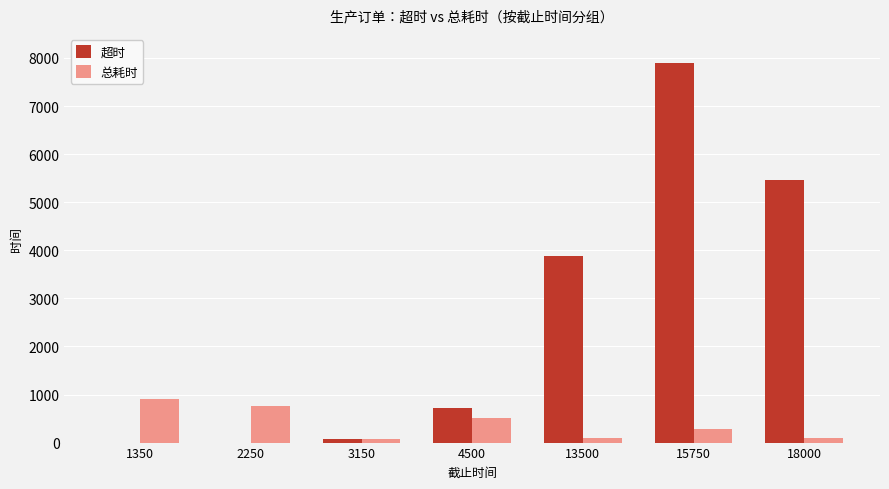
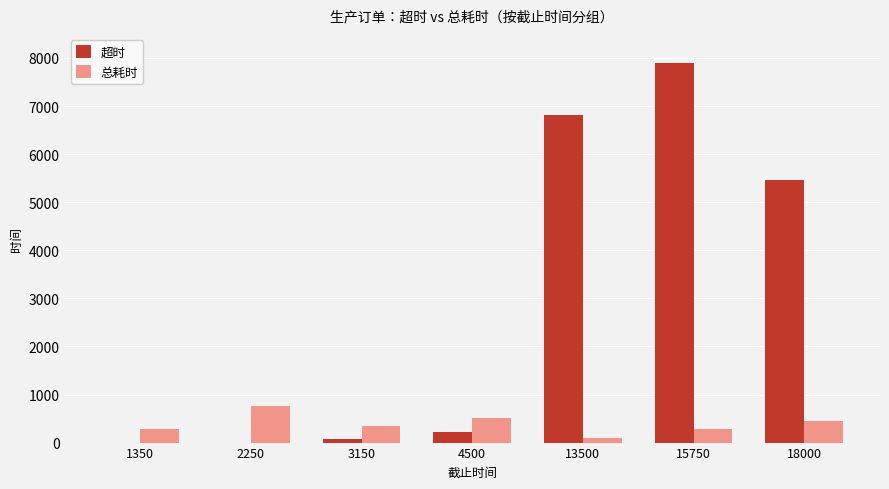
总耗时, 1350: 900 -> 300
总耗时, 3150: 100 -> 300
超时, 4500: 700 -> 200
超时, 13500: 3900 -> 6800
总耗时, 18000: 100 -> 400
